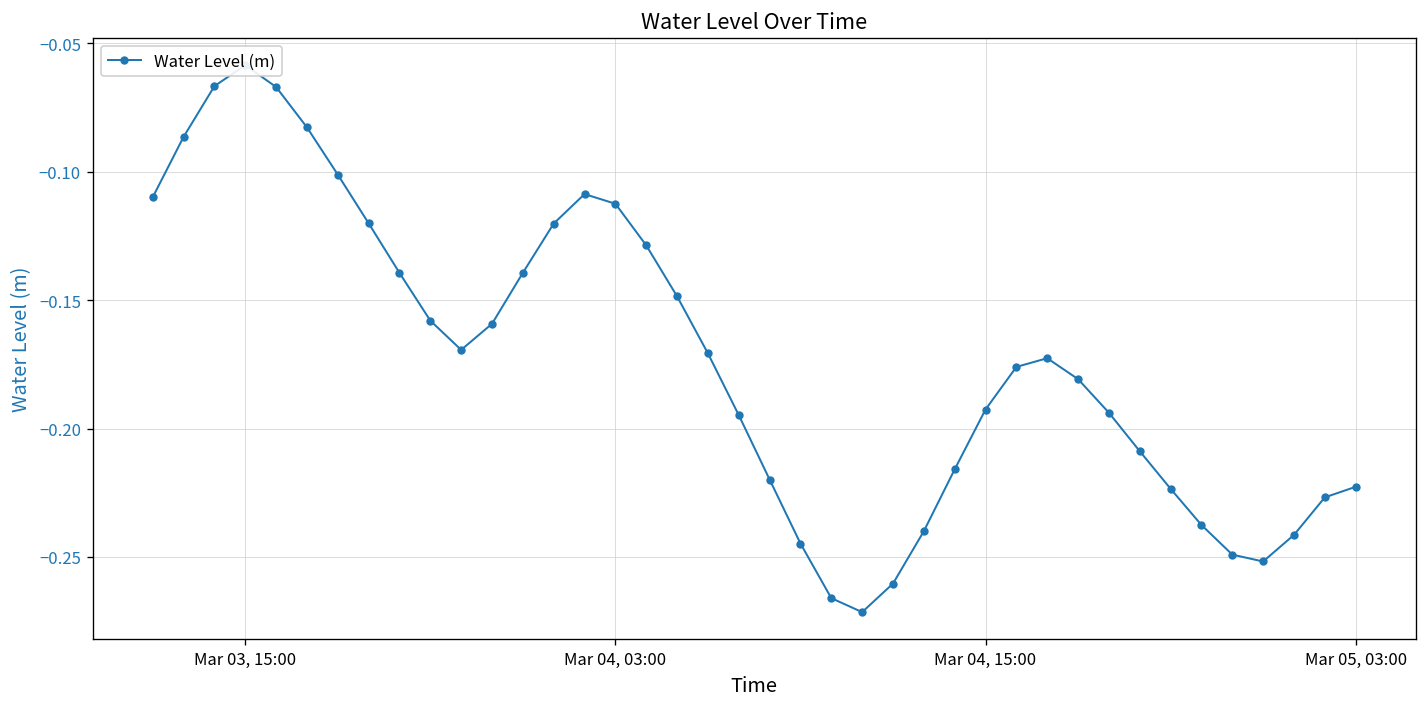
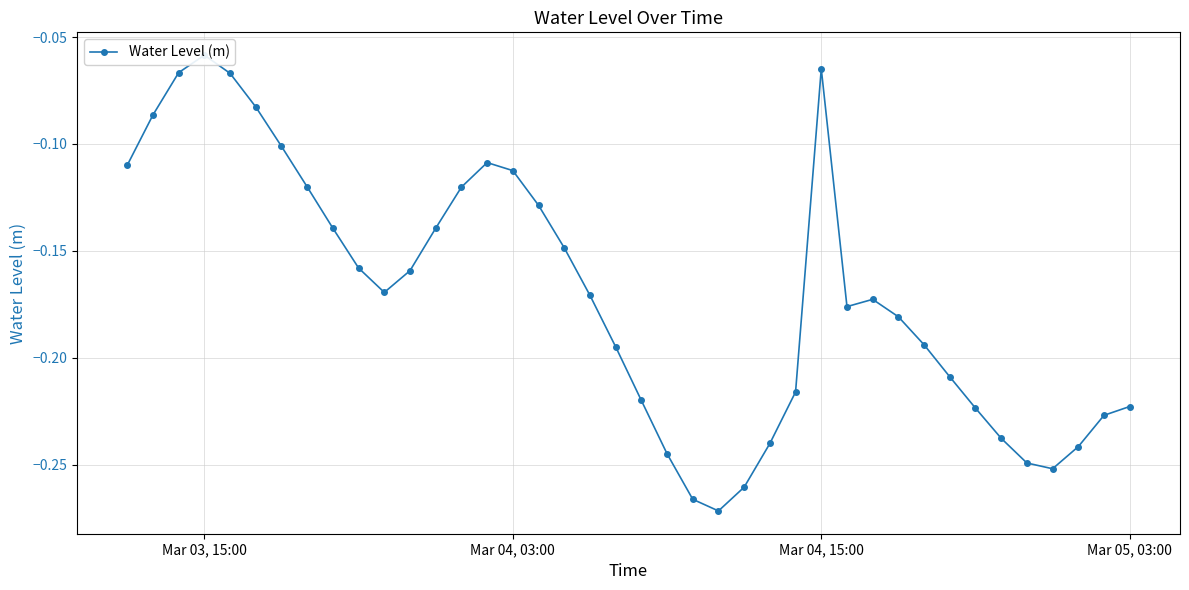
Mar 04, 15:00: -0.193 -> -0.065
